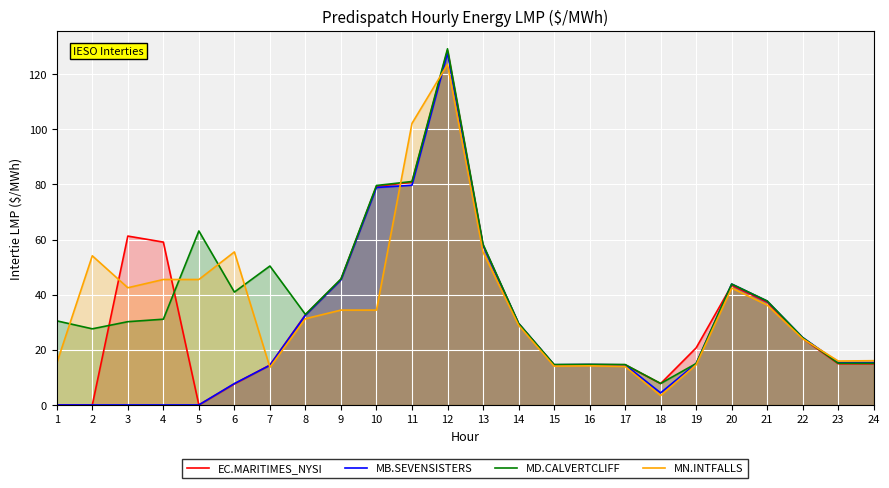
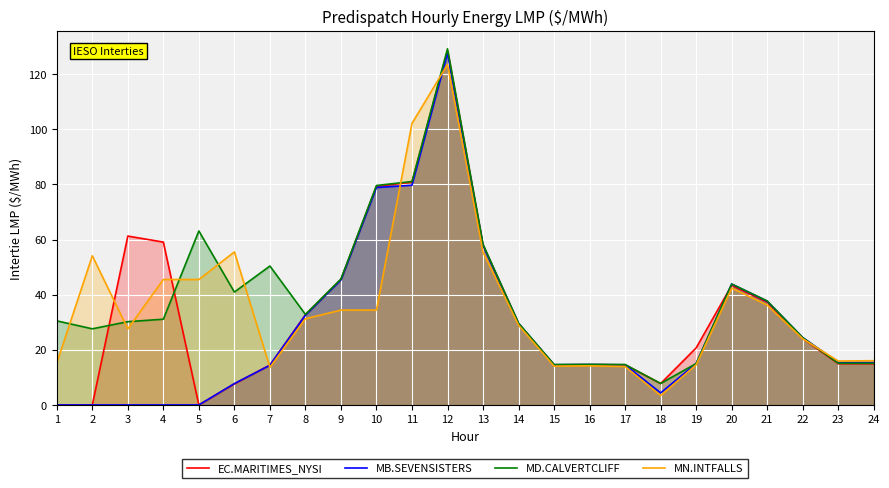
MN.INTFALLS, 3: 43 -> 28
